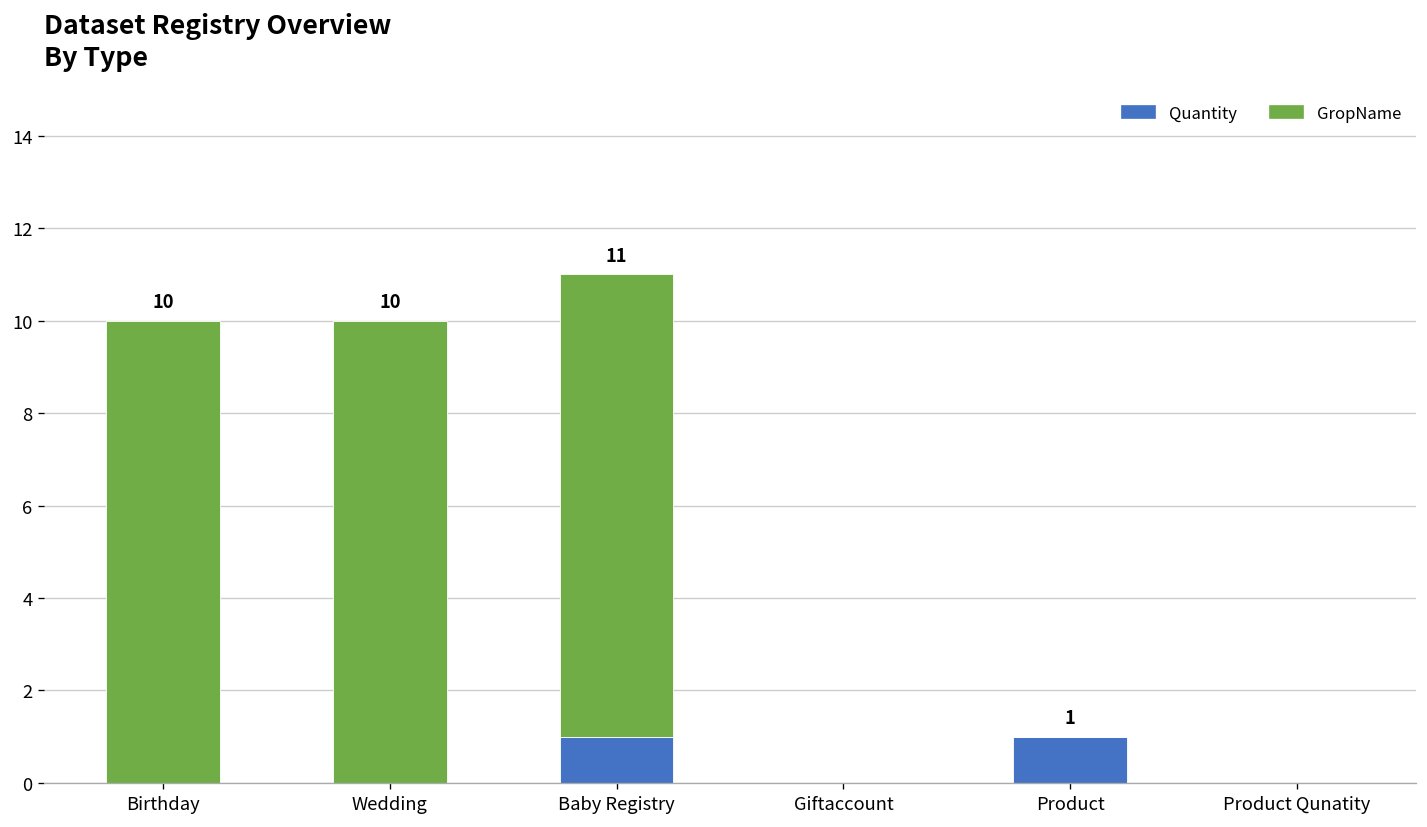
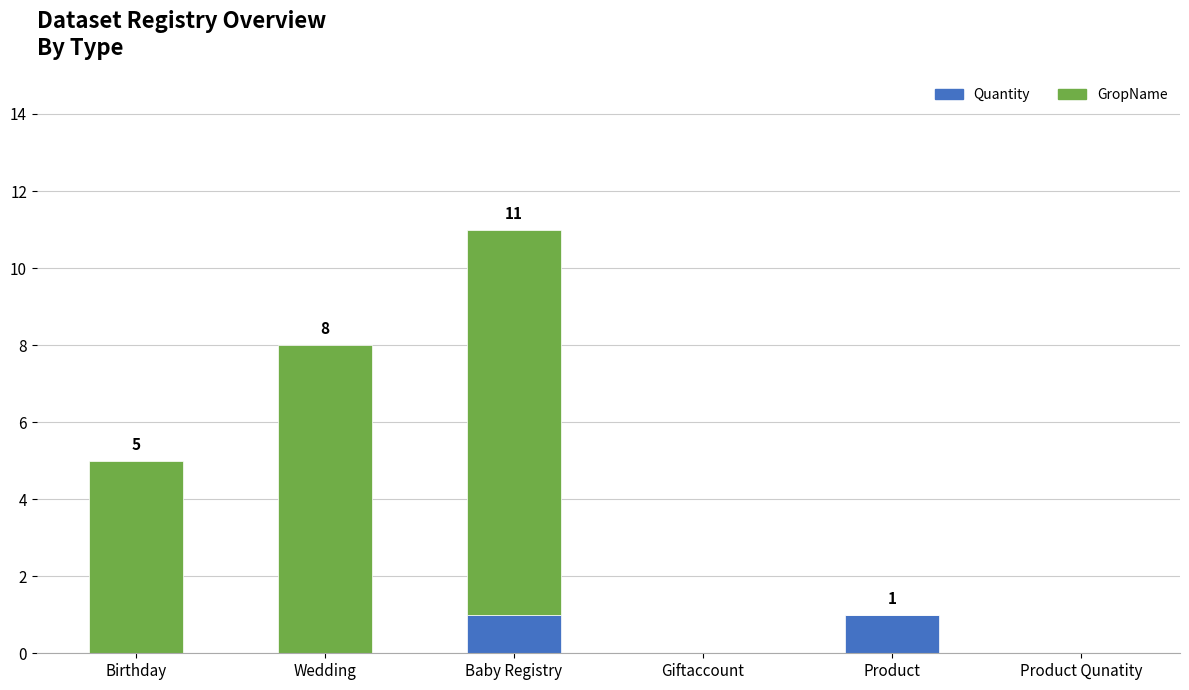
GropName, Birthday: 10 -> 5
GropName, Wedding: 10 -> 8
